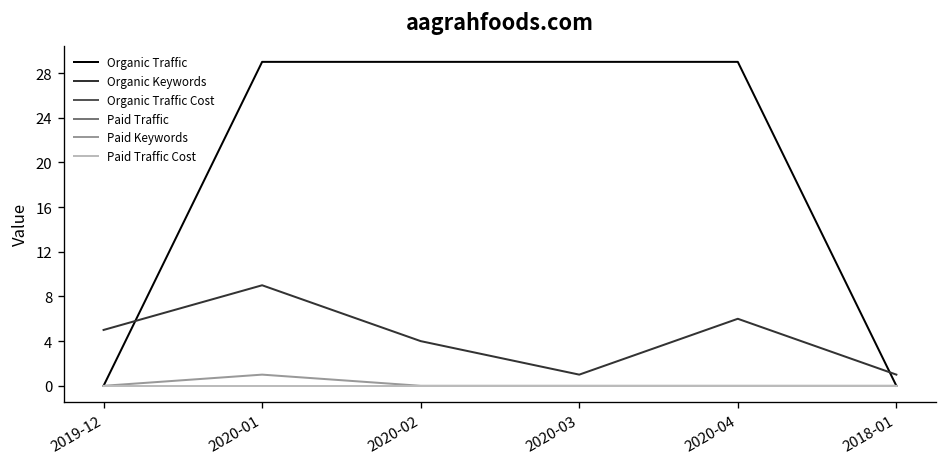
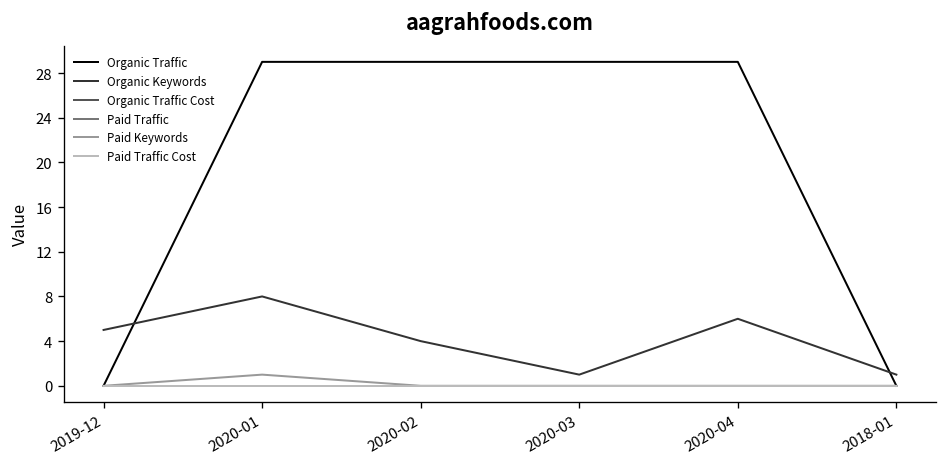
Organic Keywords, 2020-01: 9 -> 8
